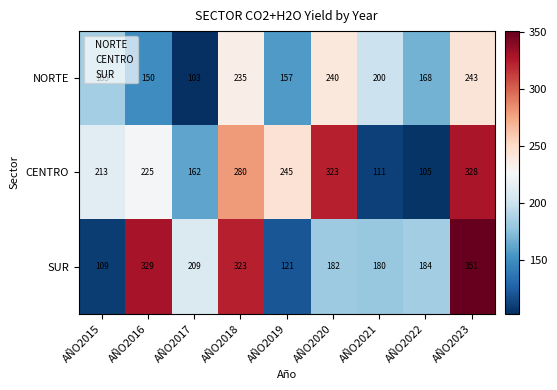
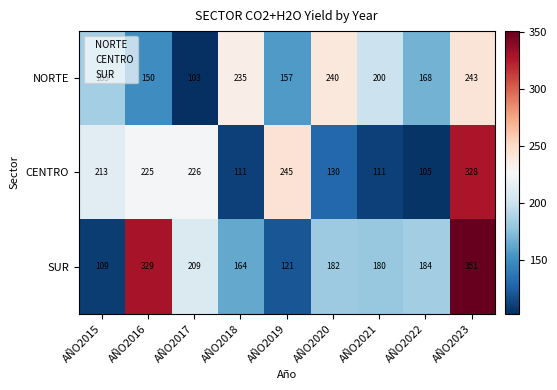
CENTRO, AÑO2017: 162 -> 226
CENTRO, AÑO2018: 280 -> 111
CENTRO, AÑO2020: 323 -> 130
SUR, AÑO2018: 323 -> 164
